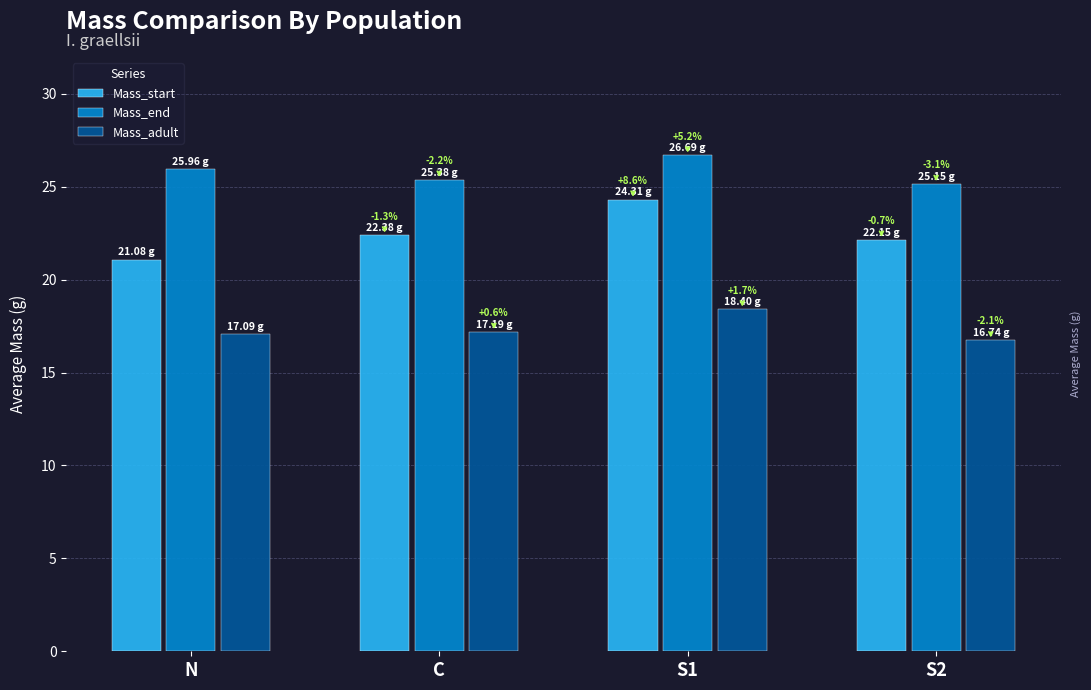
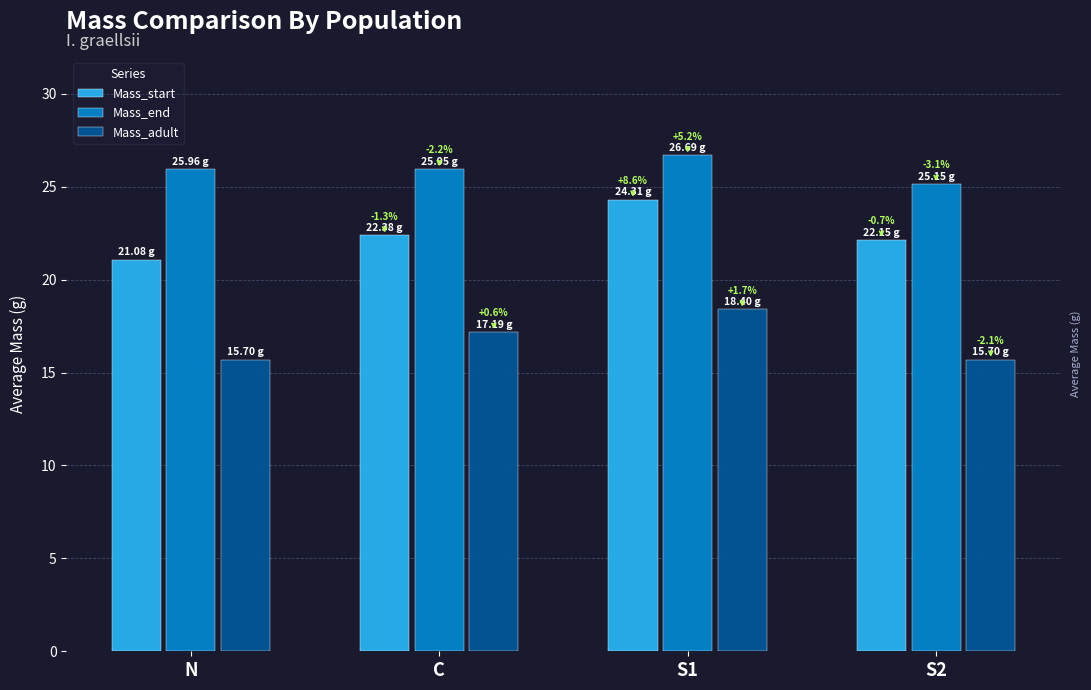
Mass_adult, N: 17.09 -> 15.70
Mass_end, C: 25.38 -> 25.95
Mass_adult, S2: 16.74 -> 15.70
